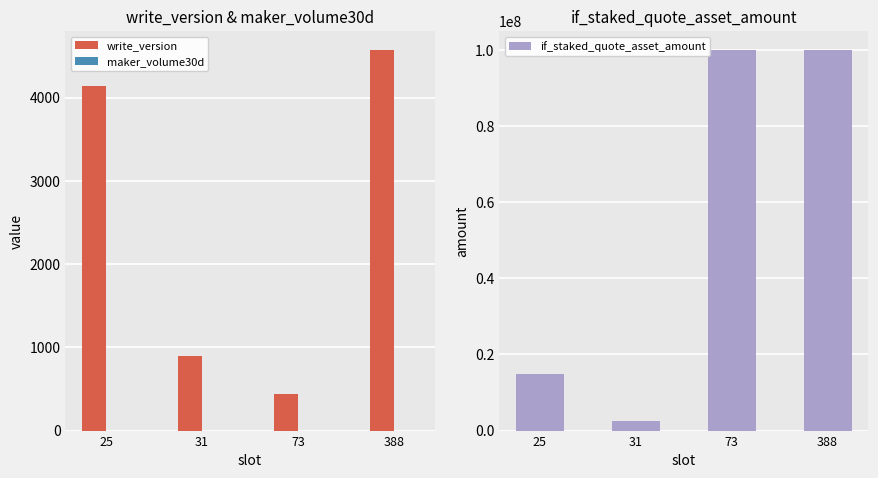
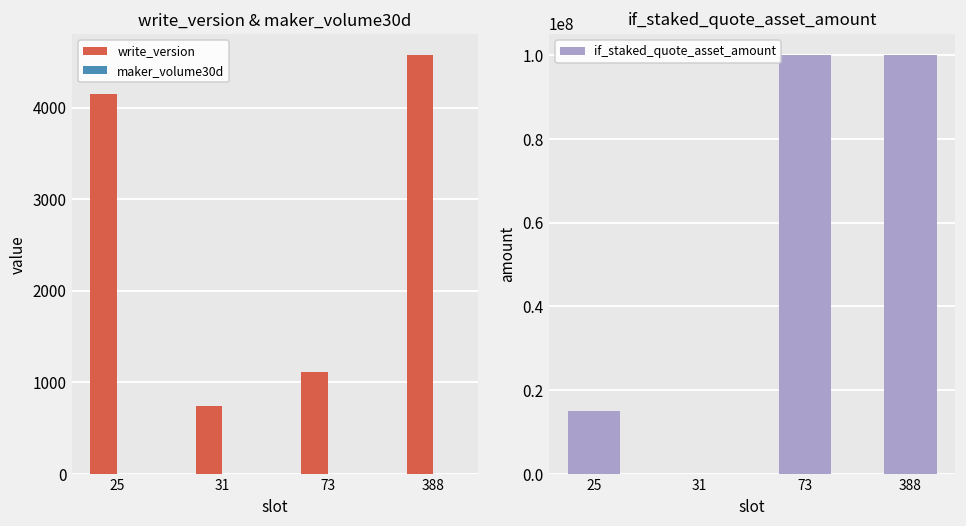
write_version & maker_volume30d, write_version, 31: 900 -> 700
write_version & maker_volume30d, write_version, 73: 400 -> 1100
if_staked_quote_asset_amount, 31: 2000000 -> 0
